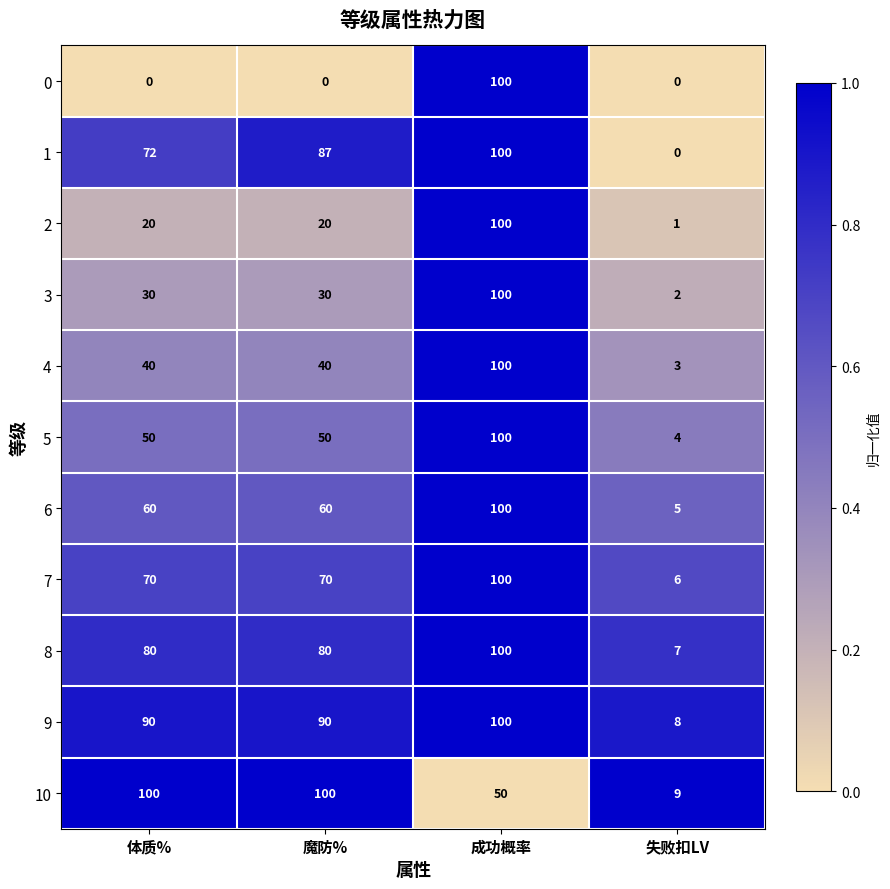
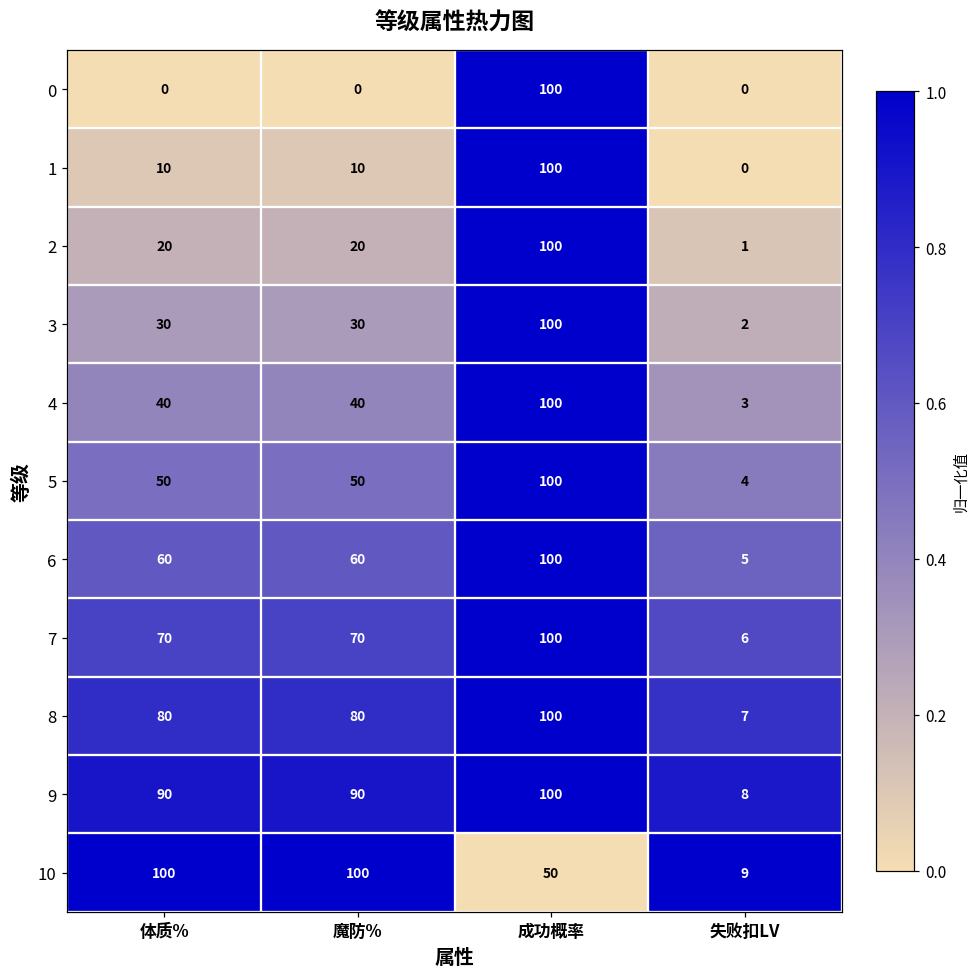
1, 体质%: 72 -> 10
1, 魔防%: 87 -> 10
